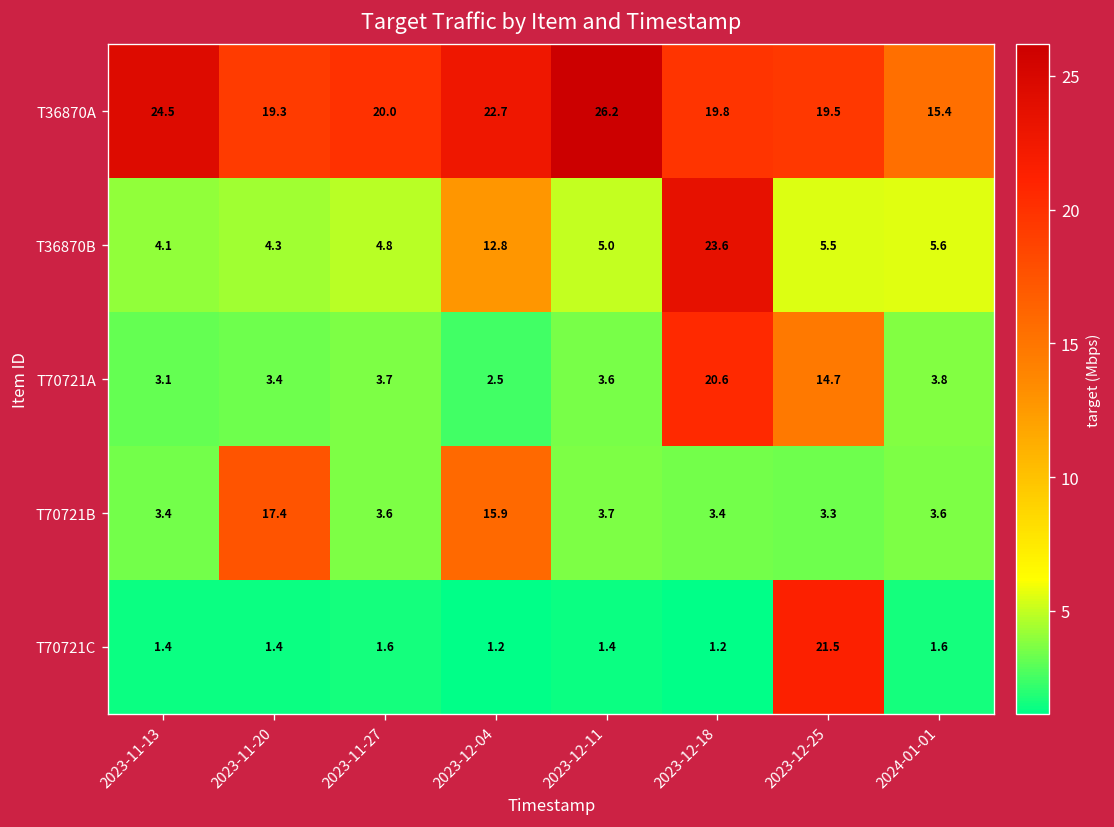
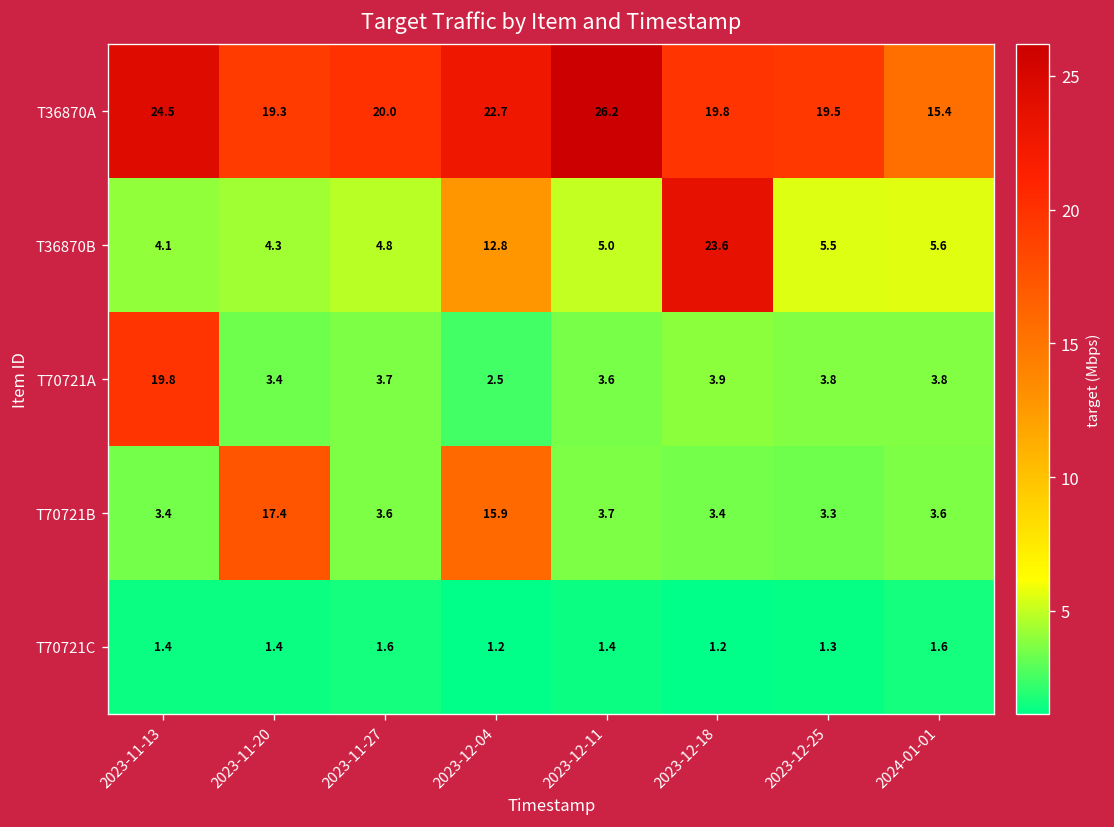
T70721A, 2023-11-13: 3.1 -> 19.8
T70721A, 2023-12-18: 20.6 -> 3.9
T70721A, 2023-12-25: 14.7 -> 3.8
T70721C, 2023-12-25: 21.5 -> 1.3
